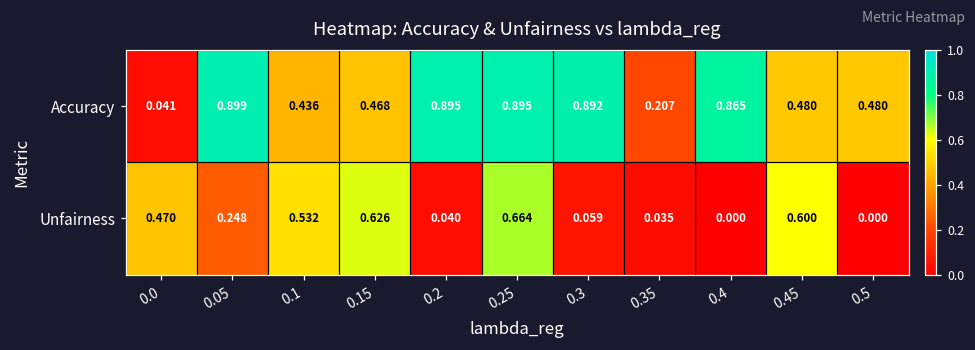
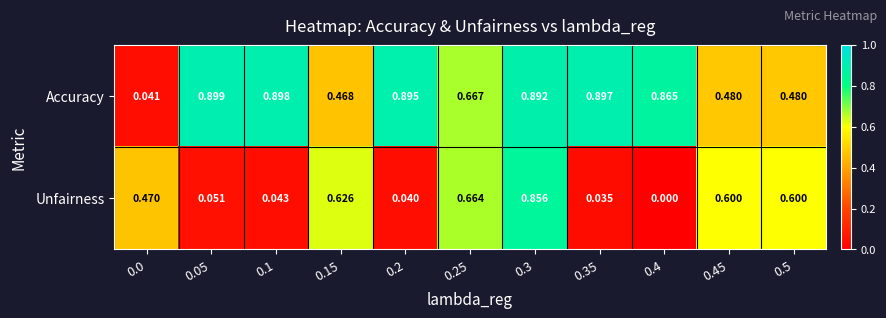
Accuracy, 0.1: 0.436 -> 0.898
Accuracy, 0.25: 0.895 -> 0.667
Accuracy, 0.35: 0.207 -> 0.897
Unfairness, 0.05: 0.248 -> 0.051
Unfairness, 0.1: 0.532 -> 0.043
Unfairness, 0.3: 0.059 -> 0.856
Unfairness, 0.5: 0.000 -> 0.600
